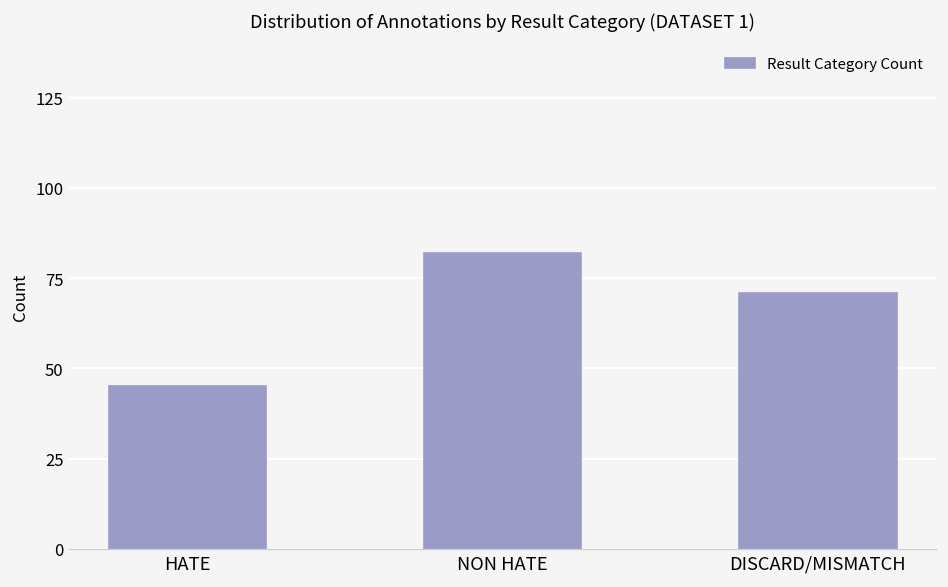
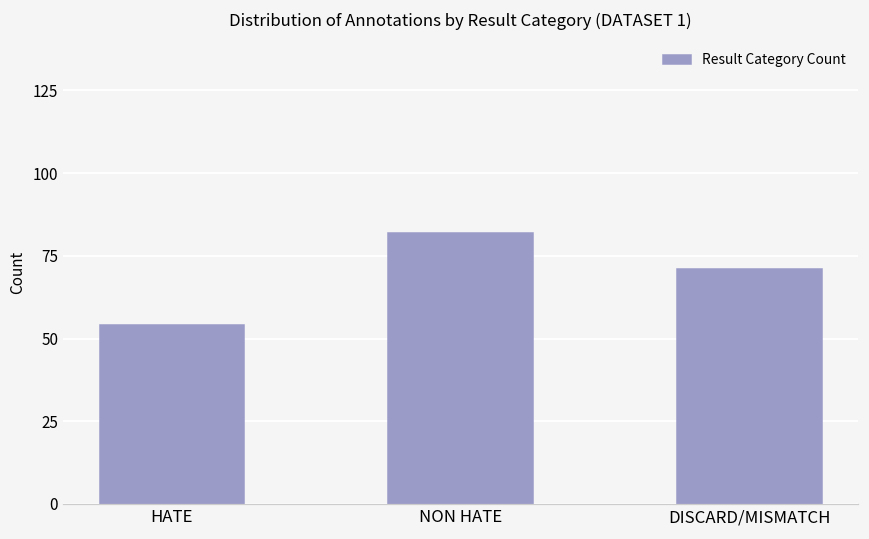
HATE: 45 -> 54
